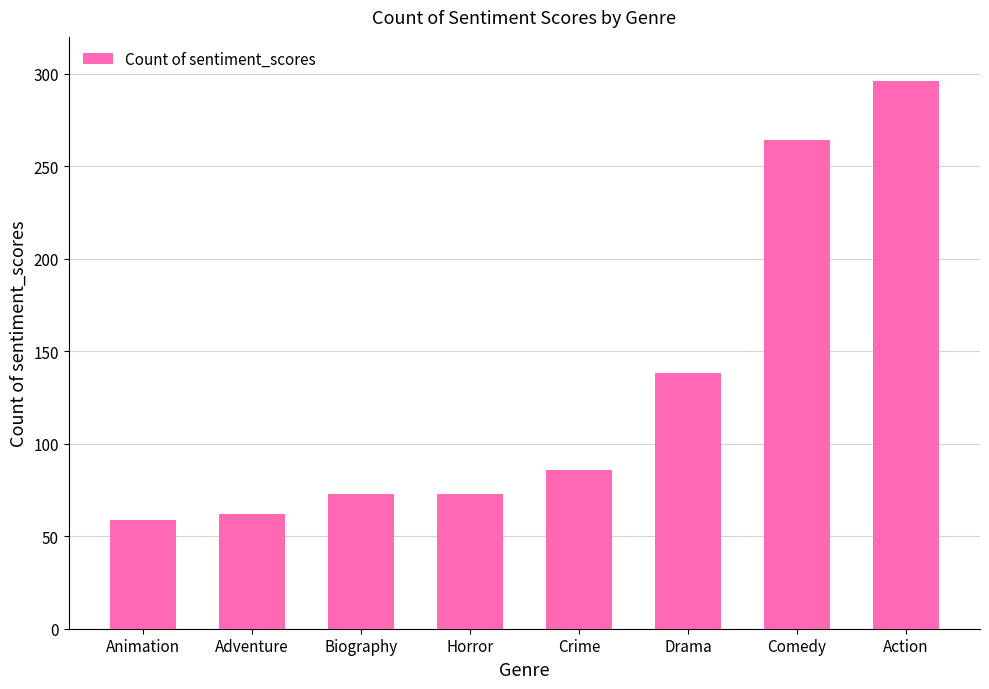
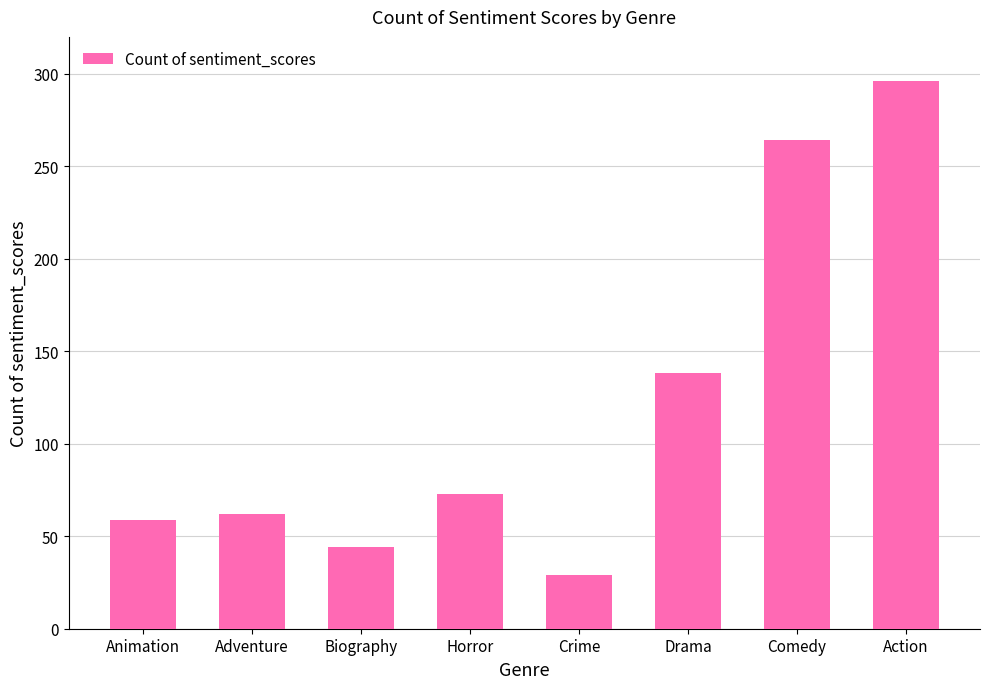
Biography: 73 -> 44
Crime: 86 -> 29
